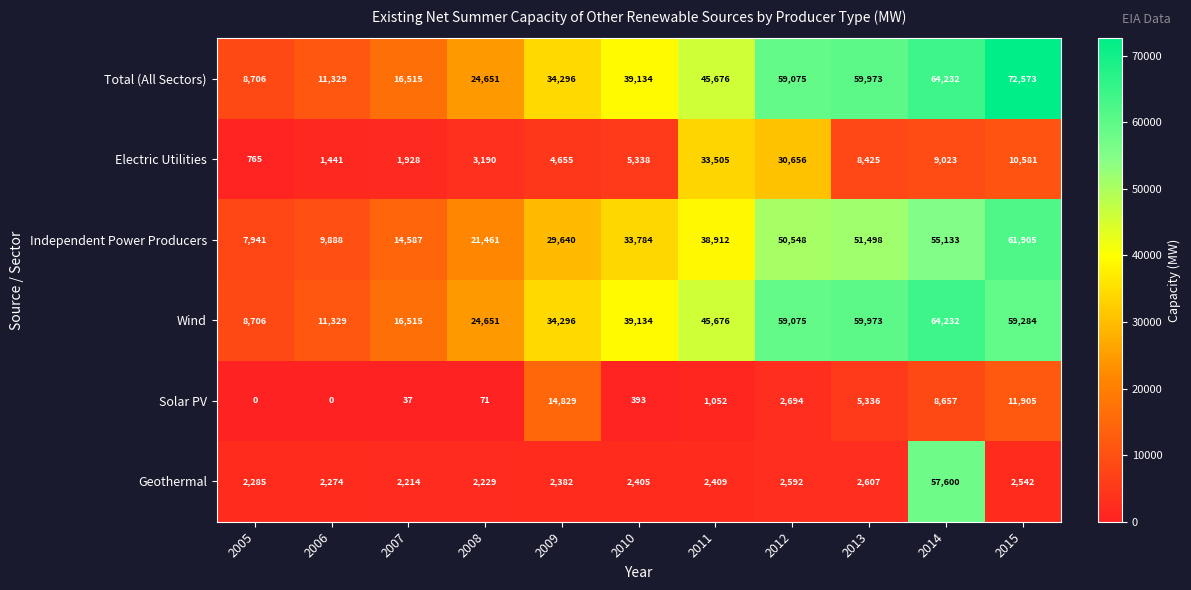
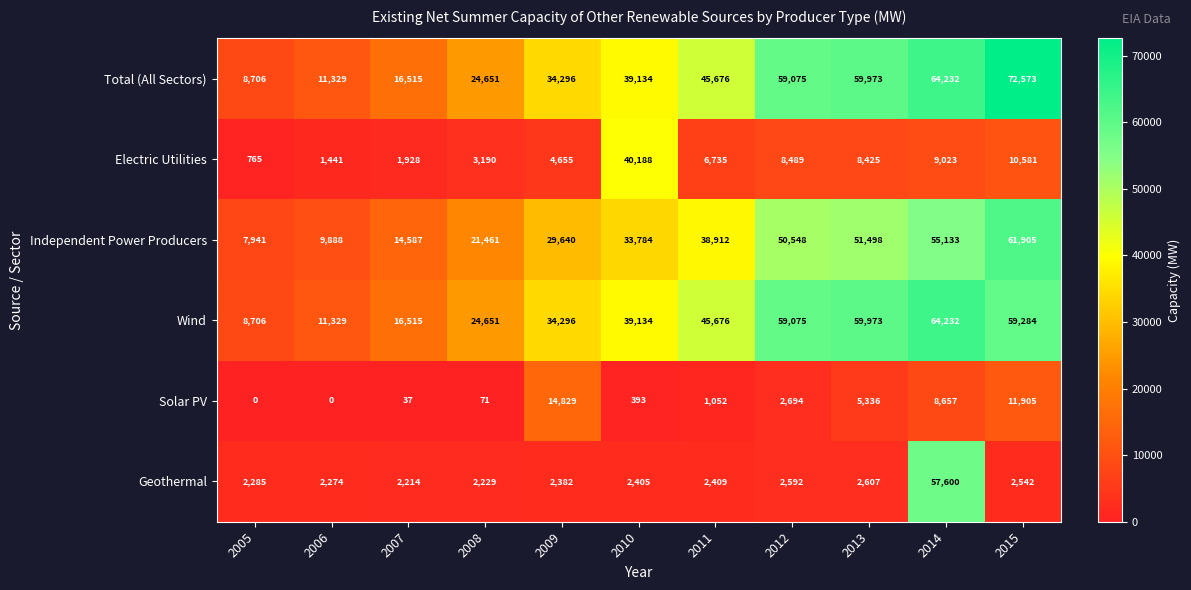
Electric Utilities, 2010: 5,338 -> 40,188
Electric Utilities, 2011: 33,505 -> 6,735
Electric Utilities, 2012: 30,656 -> 8,489
